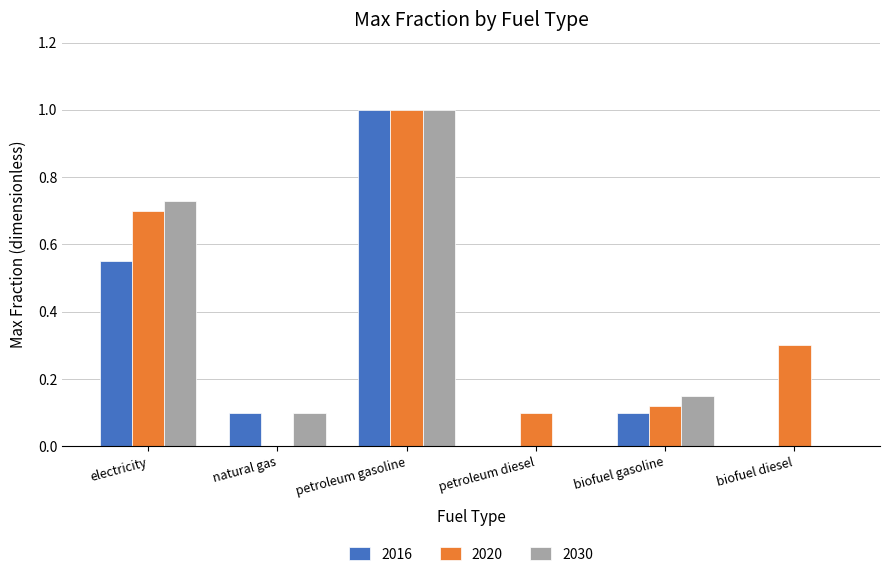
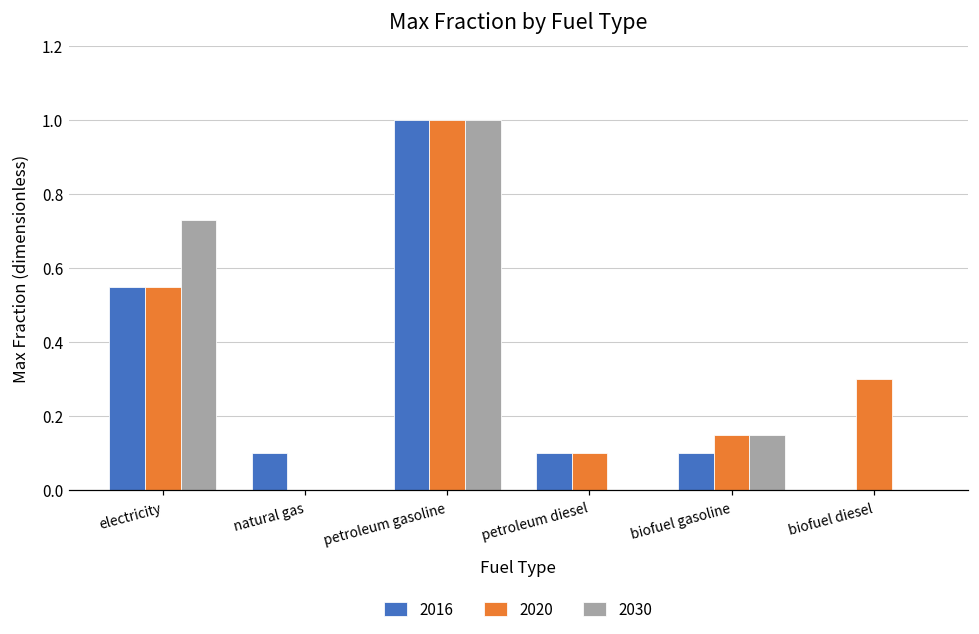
2020, electricity: 0.70 -> 0.55
2030, natural gas: 0.1 -> 0.0
2016, petroleum diesel: 0.0 -> 0.1
2020, biofuel gasoline: 0.12 -> 0.15
